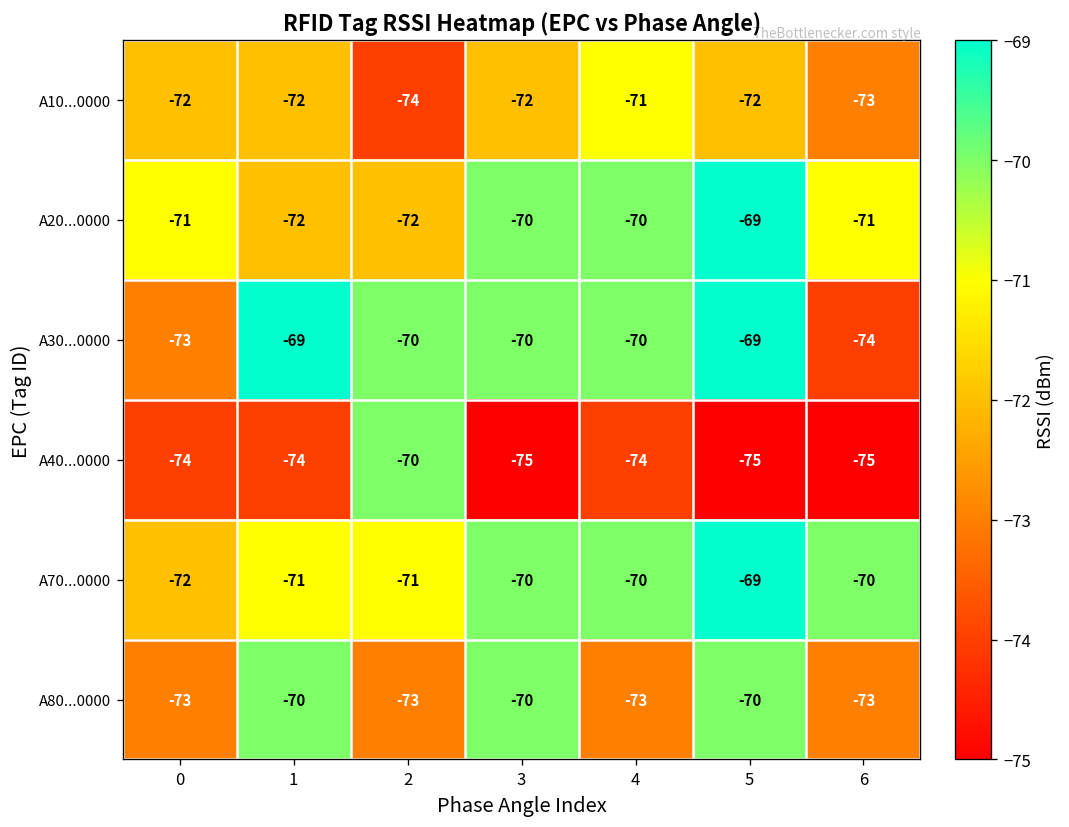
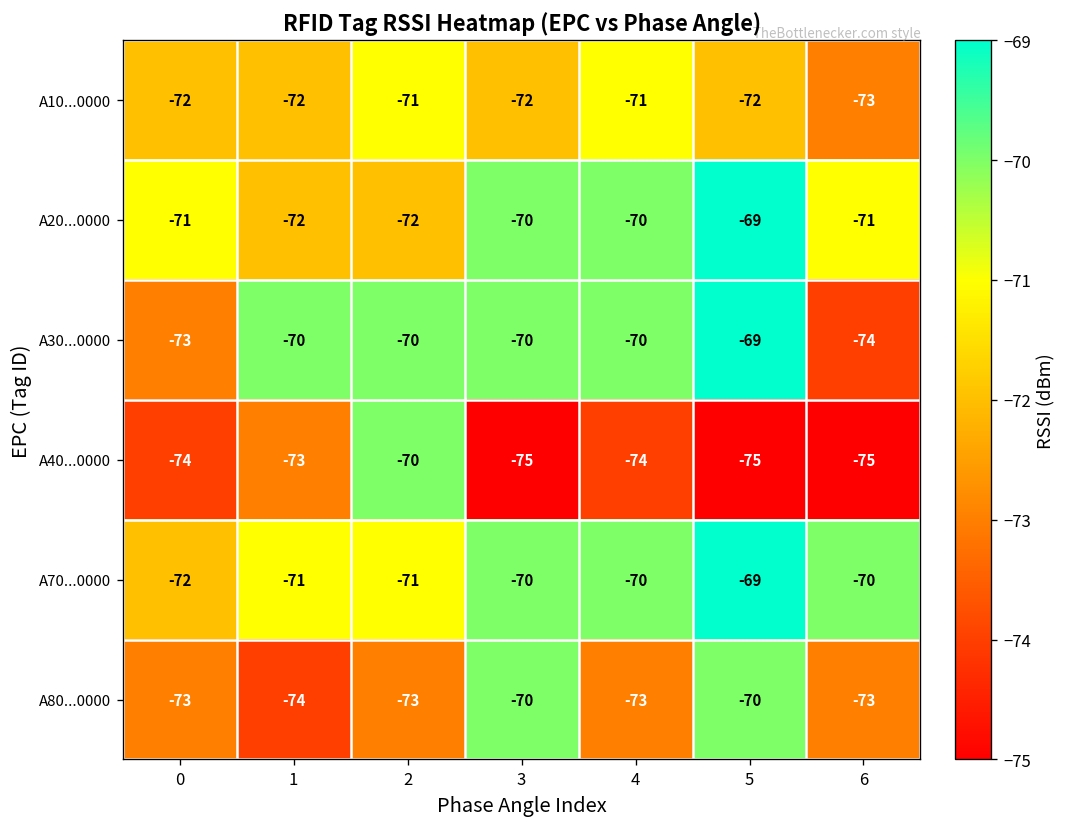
A10...0000, 2: -74 -> -71
A30...0000, 1: -69 -> -70
A40...0000, 1: -74 -> -73
A80...0000, 1: -70 -> -74
